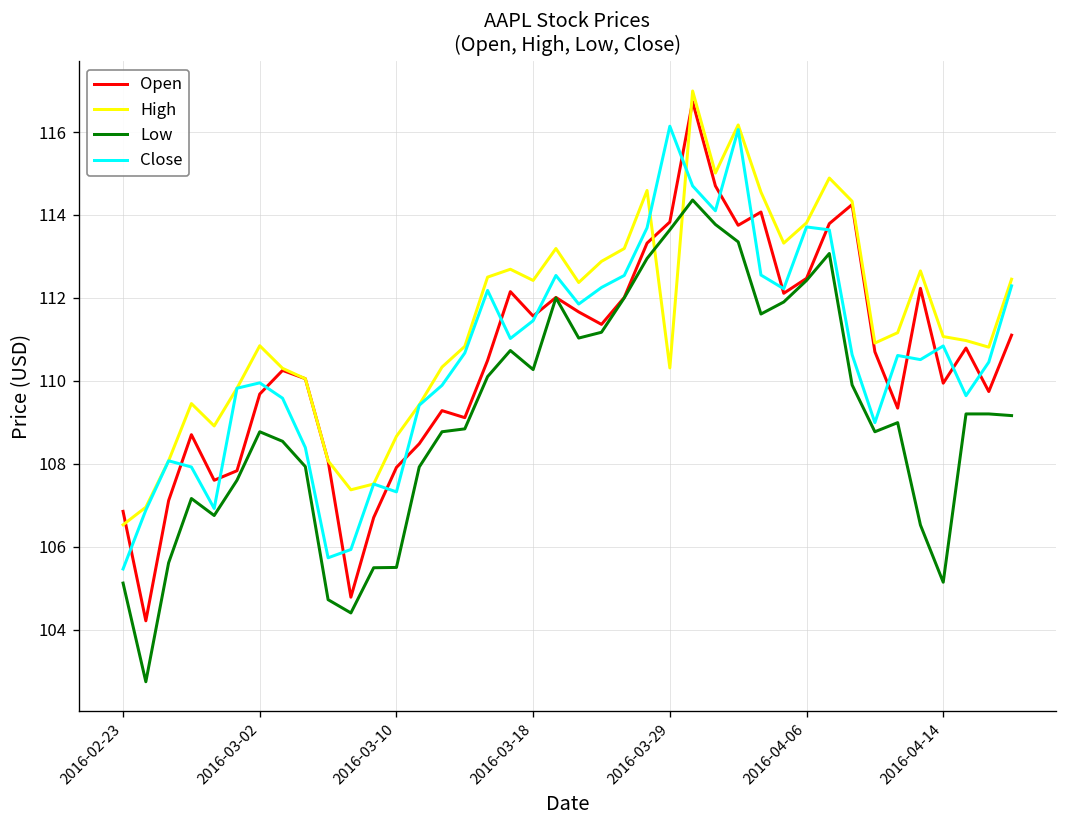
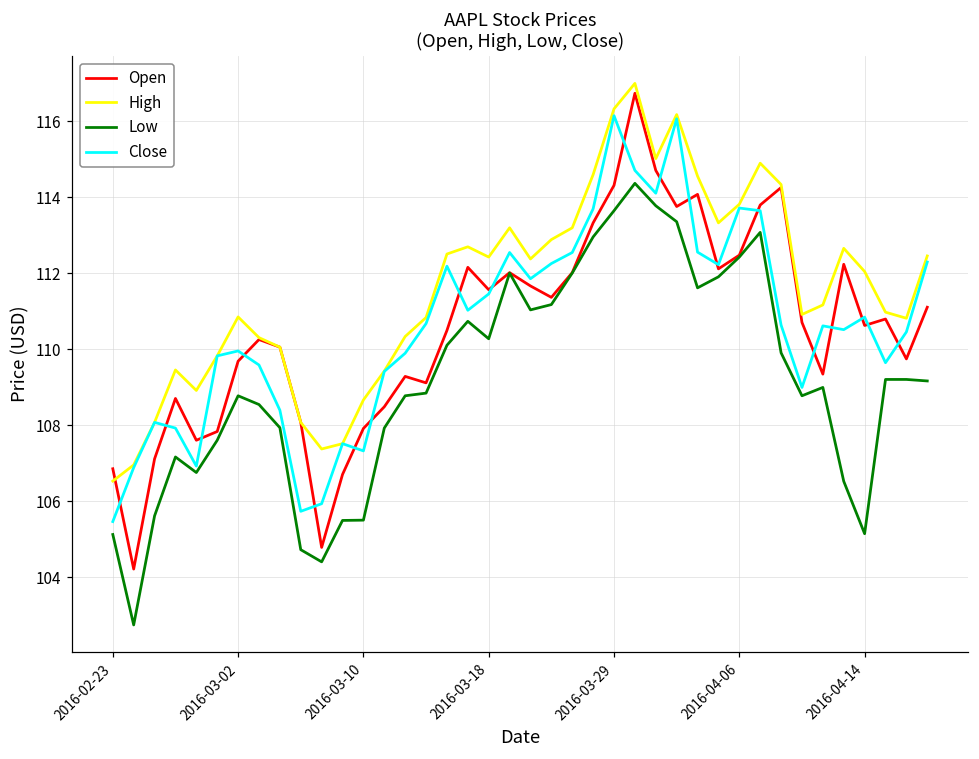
Open, 2016-03-29: 113.8 -> 114.3
High, 2016-03-29: 110.3 -> 116.3
Open, 2016-04-14: 109.9 -> 110.6
High, 2016-04-14: 111.1 -> 112.0
